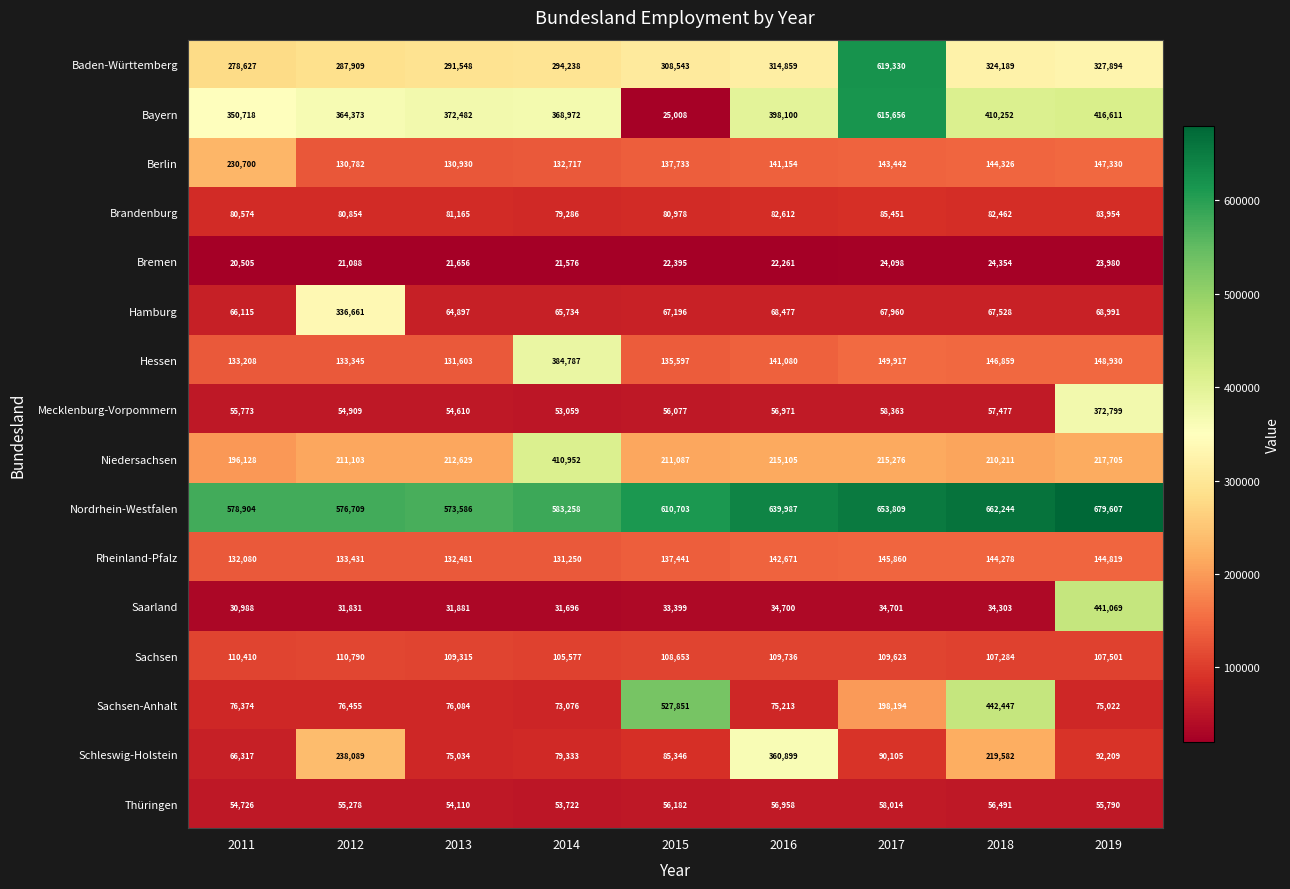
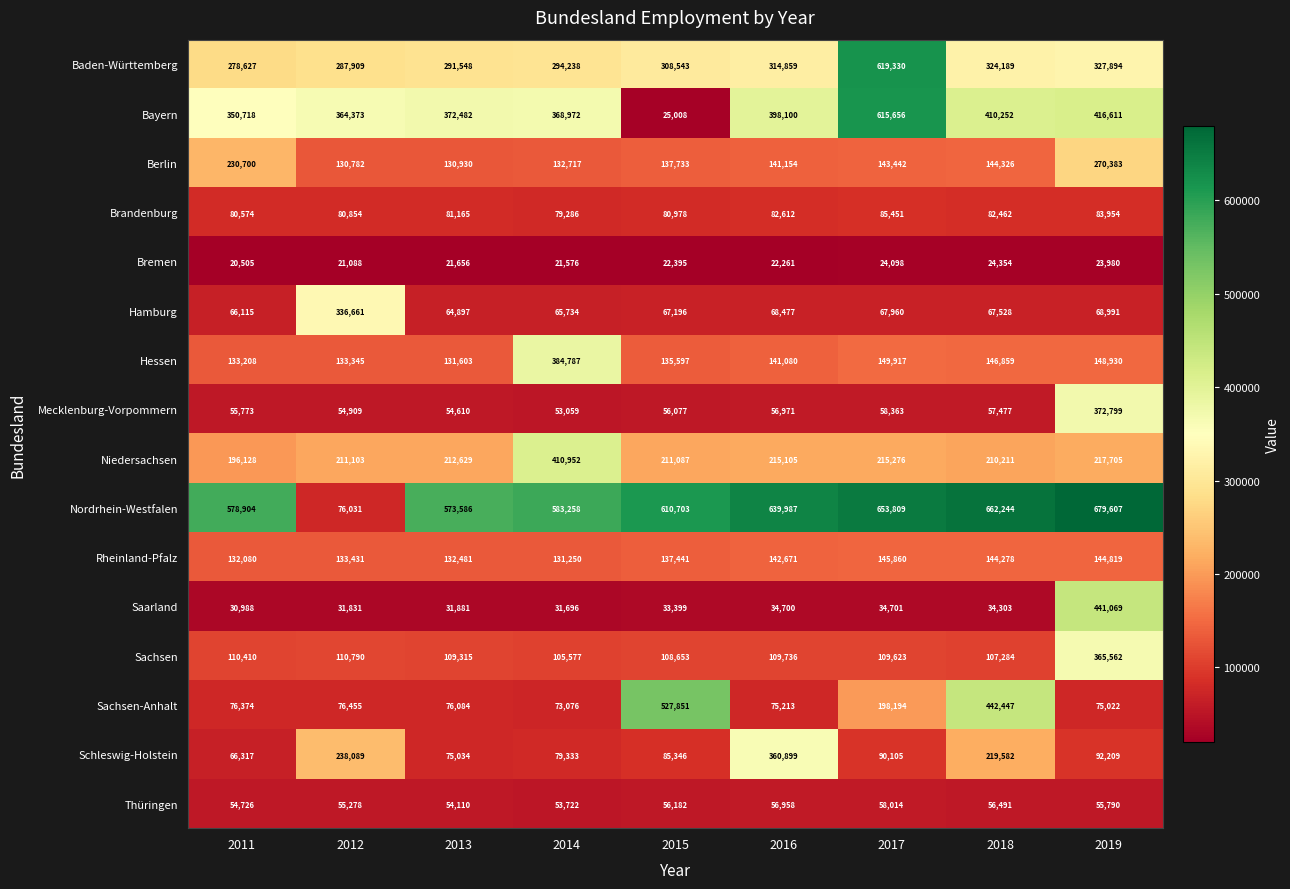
Berlin, 2019: 147,330 -> 270,383
Nordrhein-Westfalen, 2012: 576,709 -> 76,031
Sachsen, 2019: 107,501 -> 365,562
